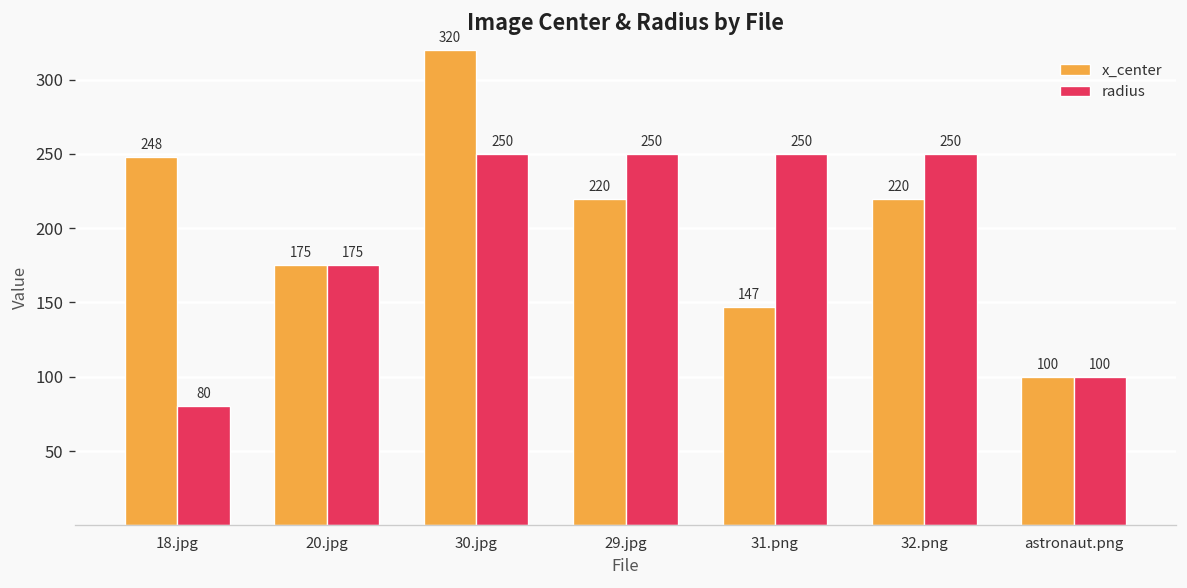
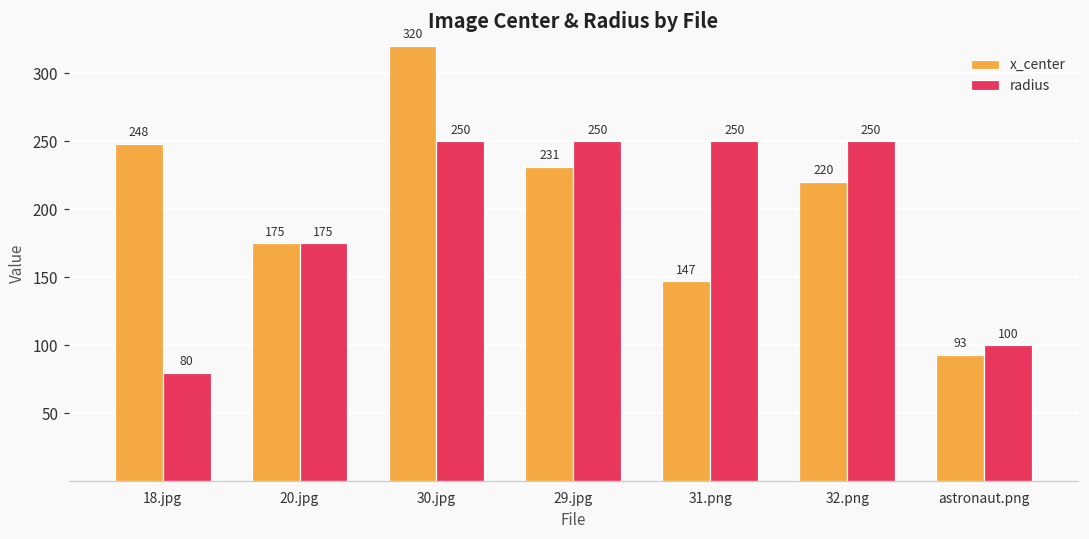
x_center, 29.jpg: 220 -> 231
x_center, astronaut.png: 100 -> 93
